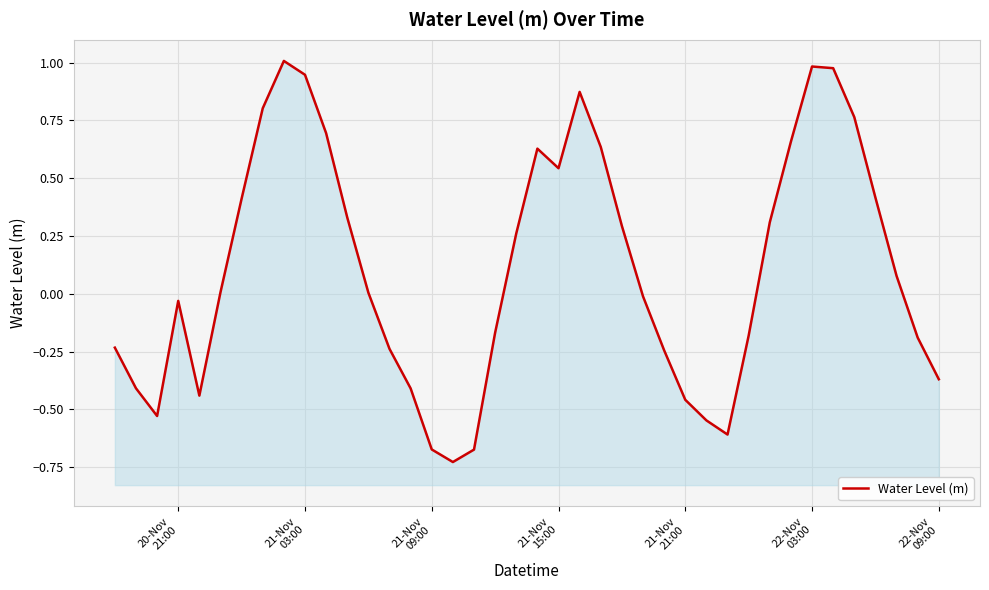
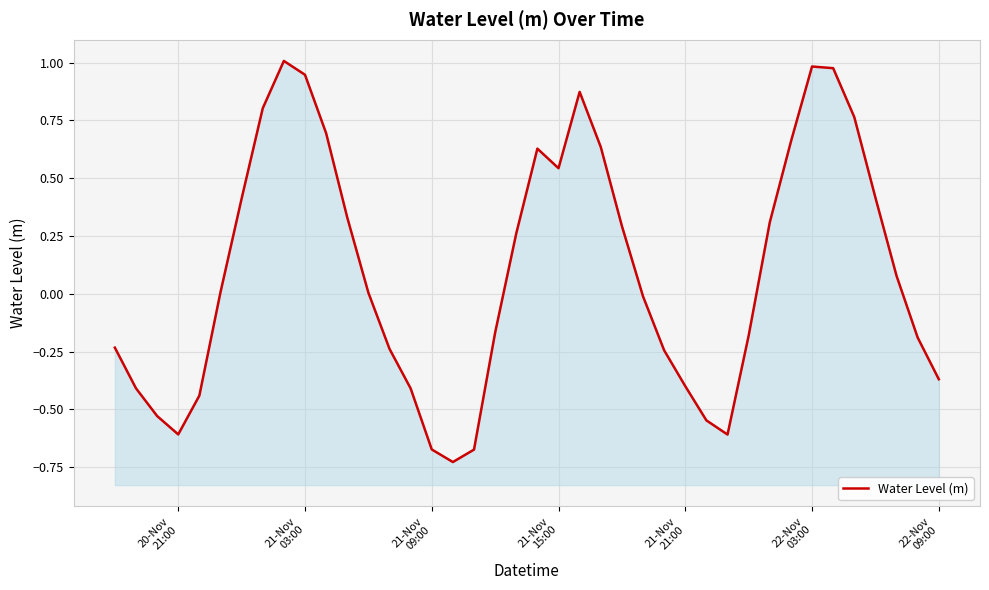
20-Nov 21:00: -0.03 -> -0.61
21-Nov 21:00: -0.46 -> -0.40
